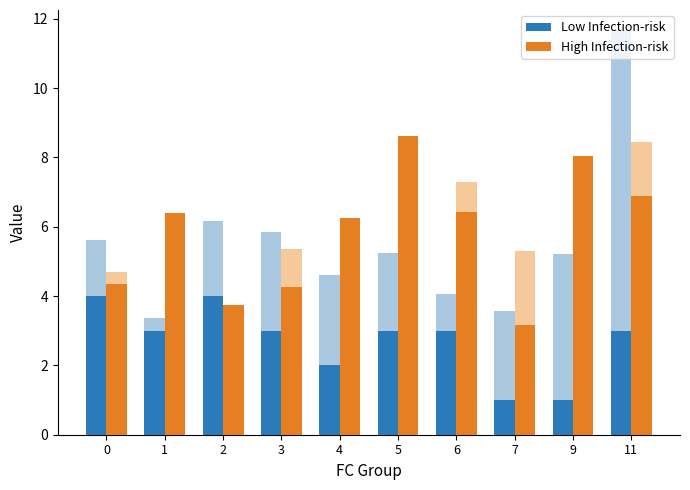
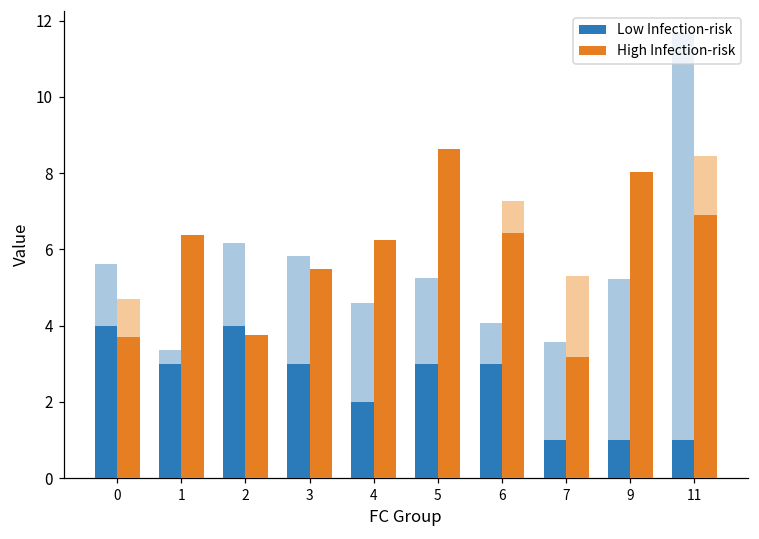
High Infection-risk, 0: 4.3 -> 3.7
High Infection-risk, 3: 4.3 -> 5.5
Low Infection-risk, 11: 3 -> 1
